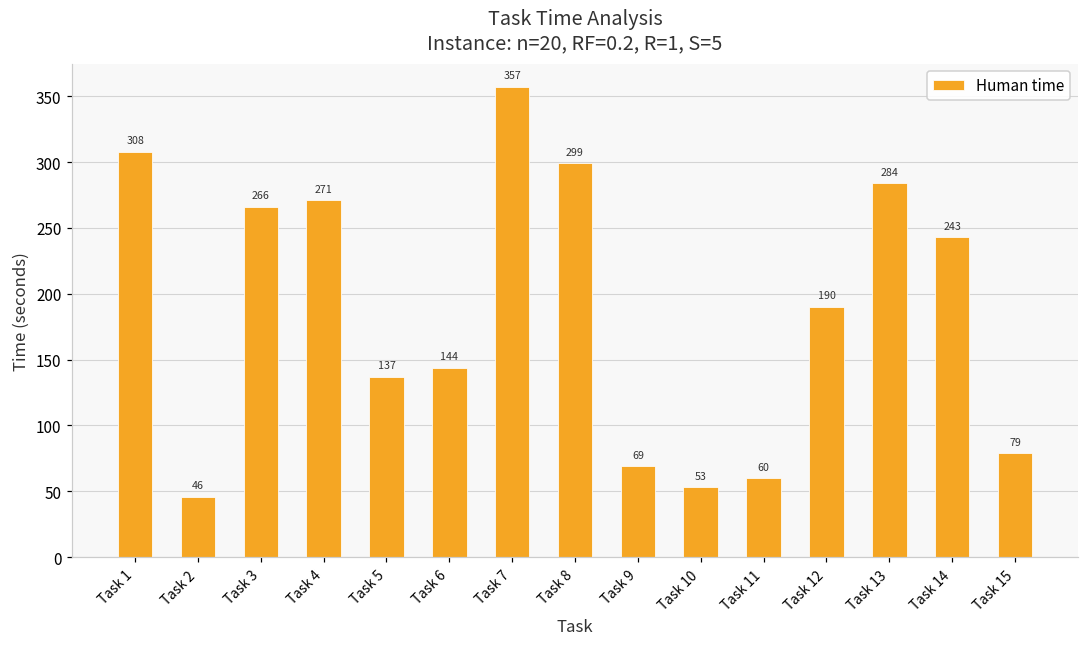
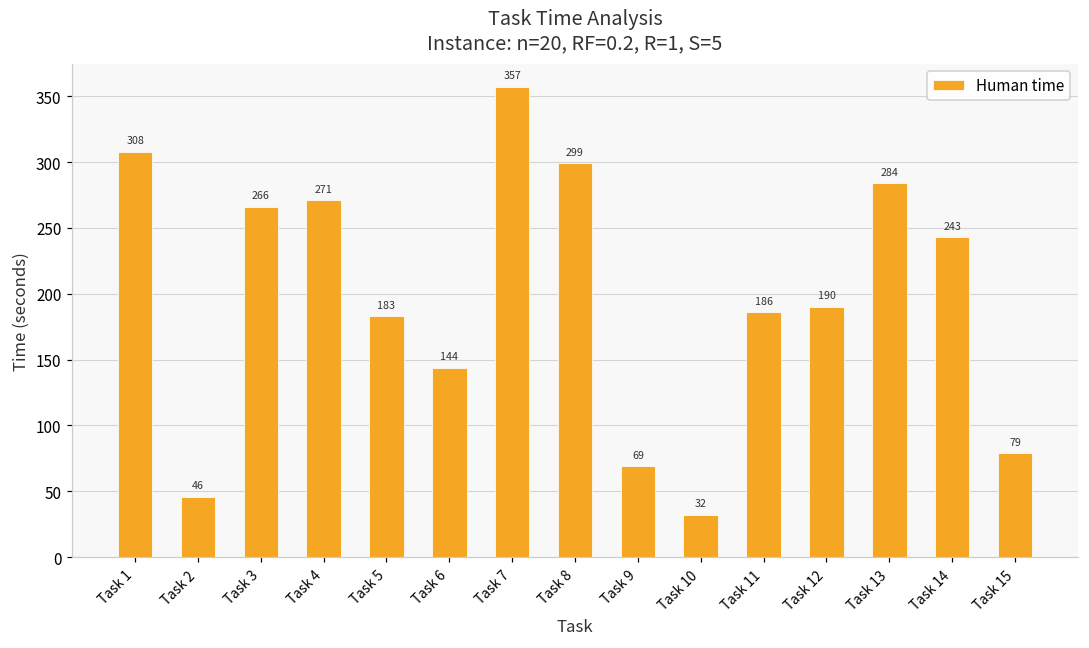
Task 5: 137 -> 183
Task 10: 53 -> 32
Task 11: 60 -> 186
